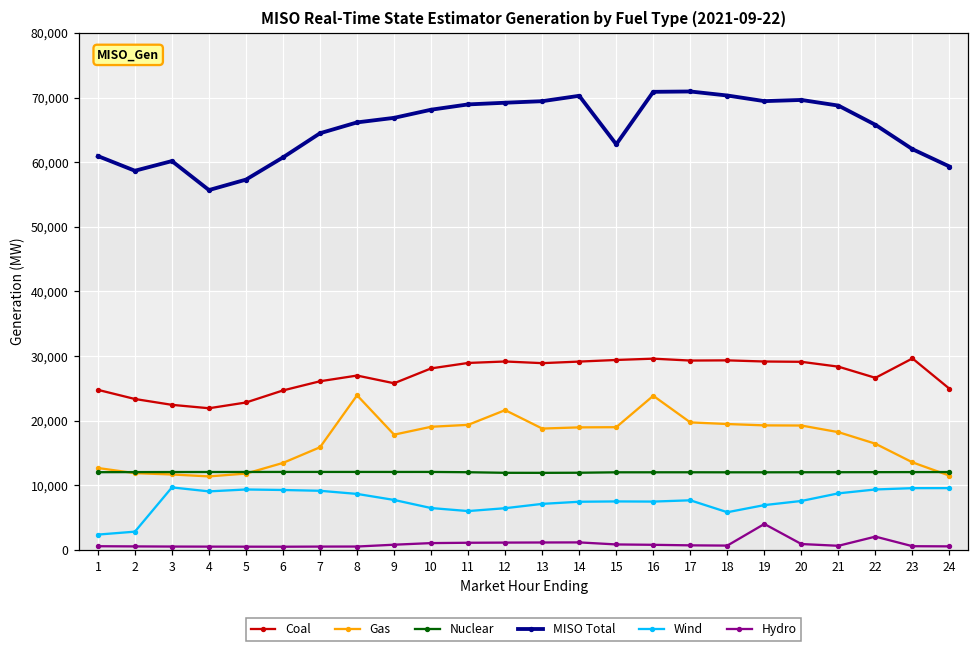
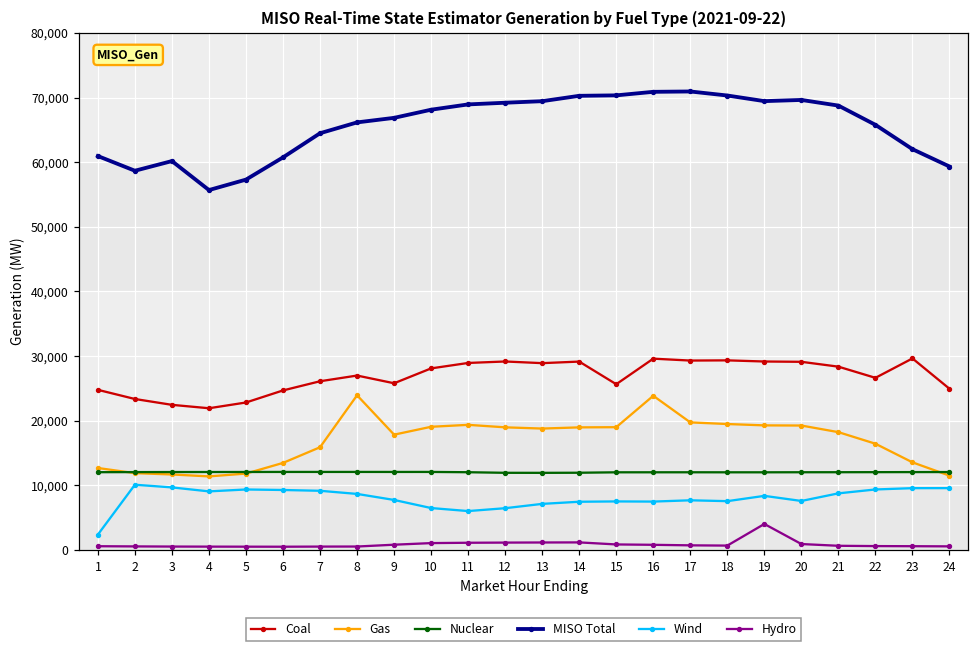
Wind, 2: 3,000 -> 10,000
Gas, 12: 22,000 -> 19,000
Coal, 15: 29,000 -> 26,000
MISO Total, 15: 63,000 -> 70,000
Wind, 18: 6,000 -> 8,000
Wind, 19: 7,000 -> 8,000
Hydro, 22: 2,000 -> 1,000
